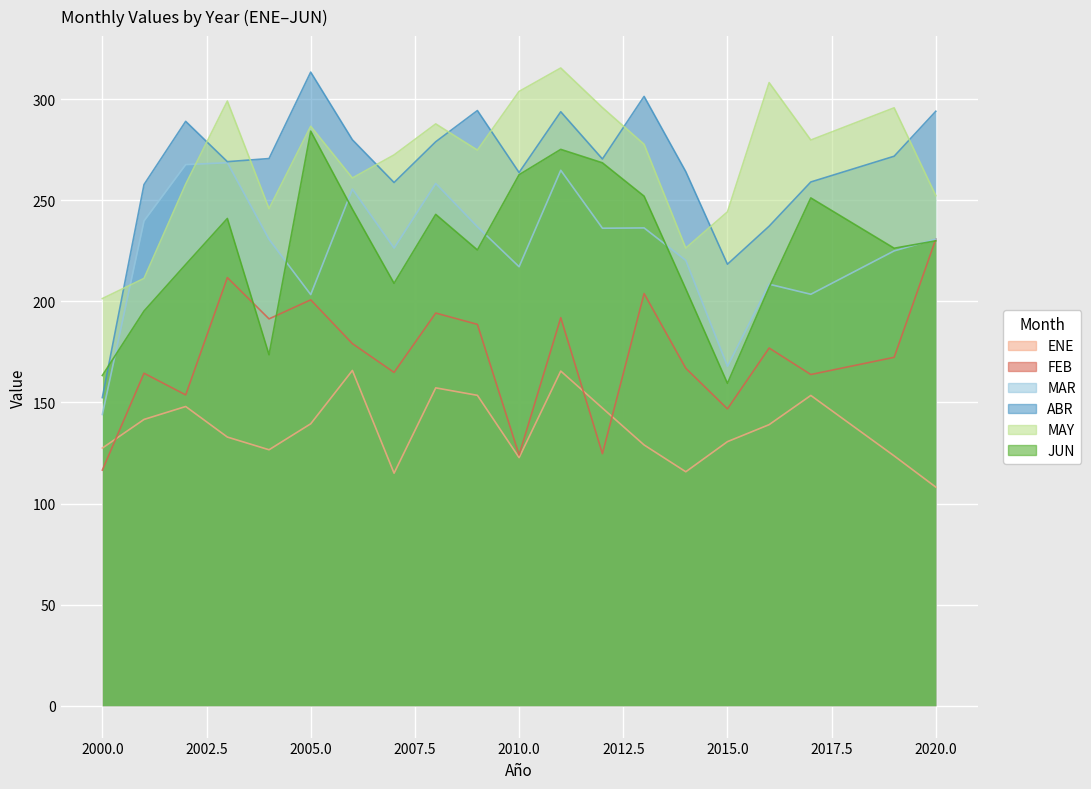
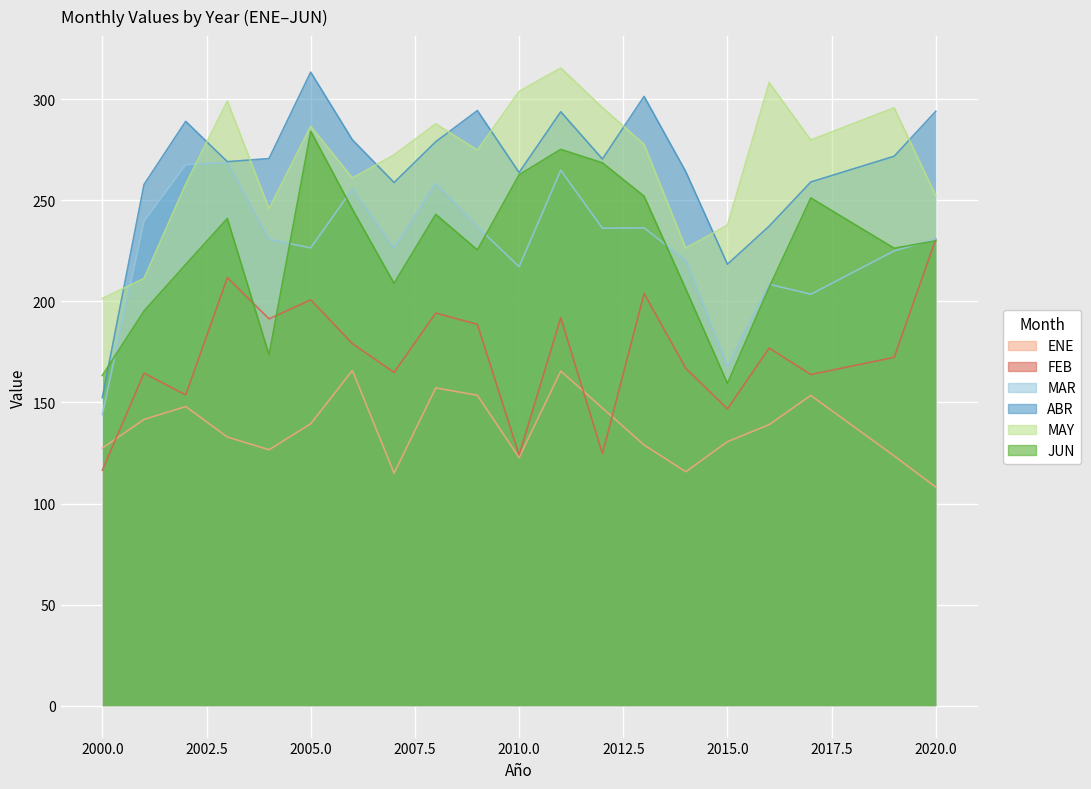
MAR, 2005.0: 203 -> 226
MAY, 2015.0: 244 -> 238
